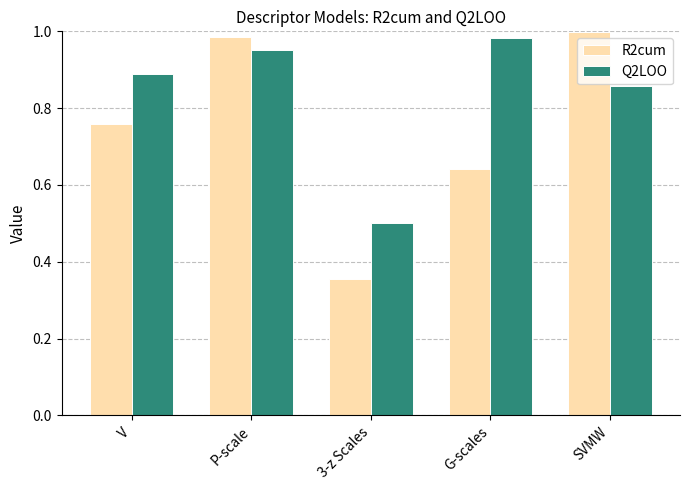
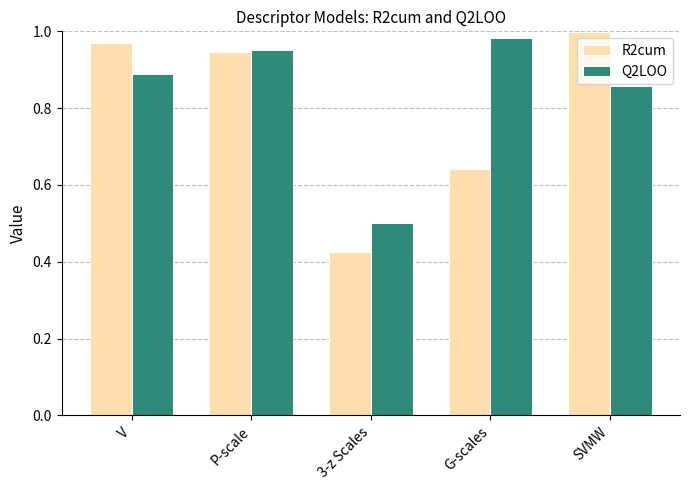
R2cum, V: 0.76 -> 0.97
R2cum, P-scale: 0.99 -> 0.95
R2cum, 3-z Scales: 0.36 -> 0.43
